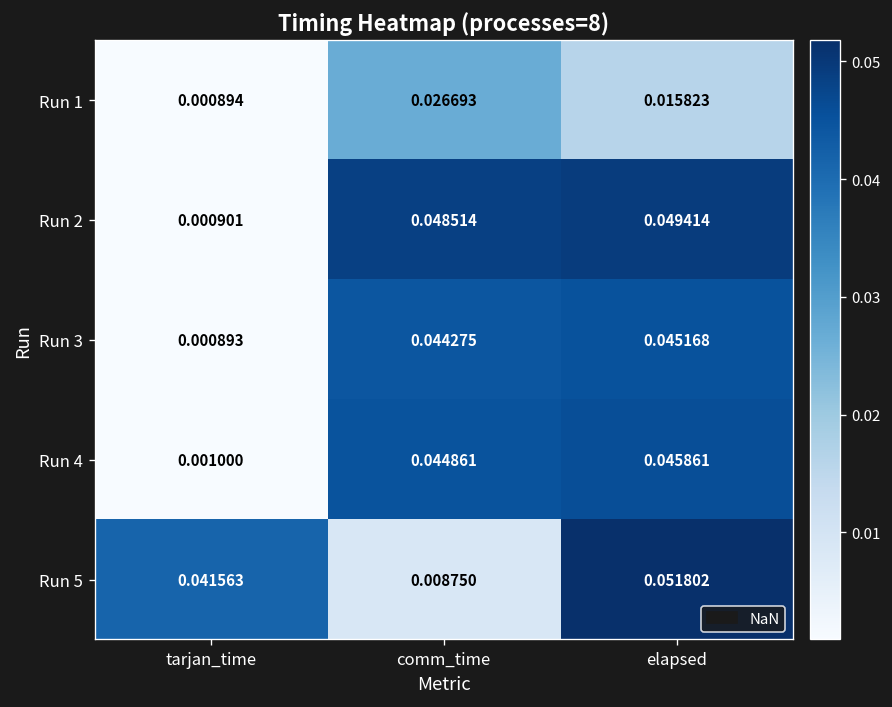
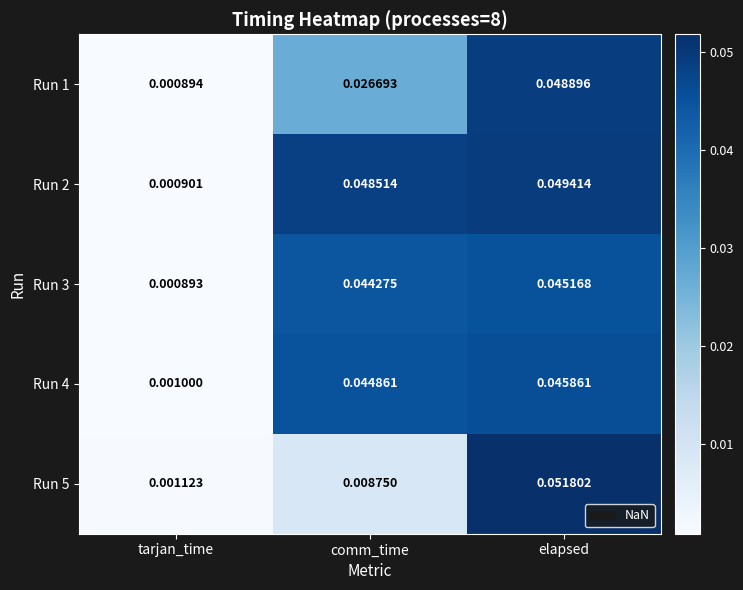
Run 1, elapsed: 0.015823 -> 0.048896
Run 5, tarjan_time: 0.041563 -> 0.001123
